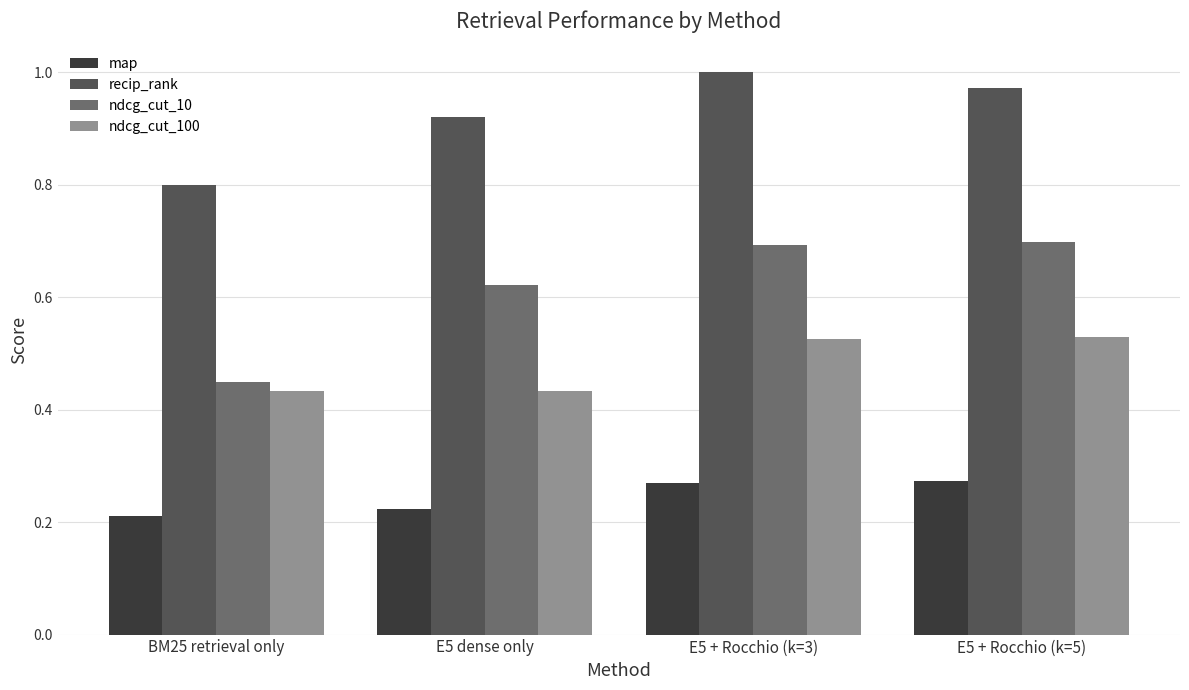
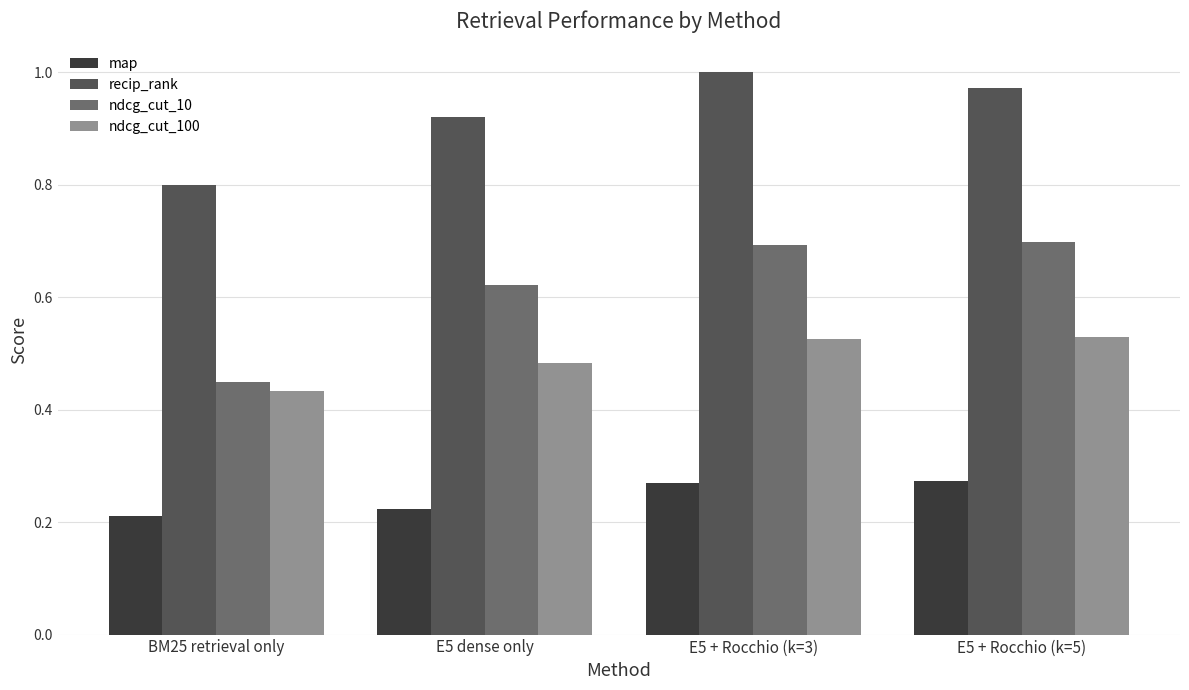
ndcg_cut_100, E5 dense only: 0.43 -> 0.48
